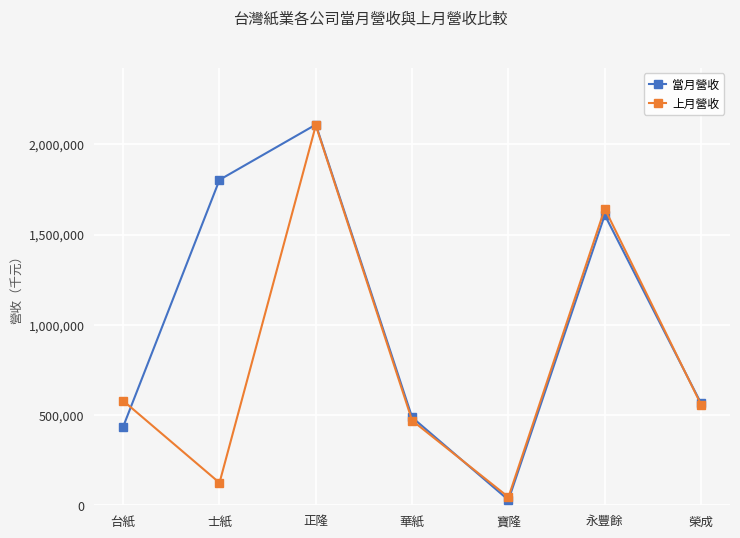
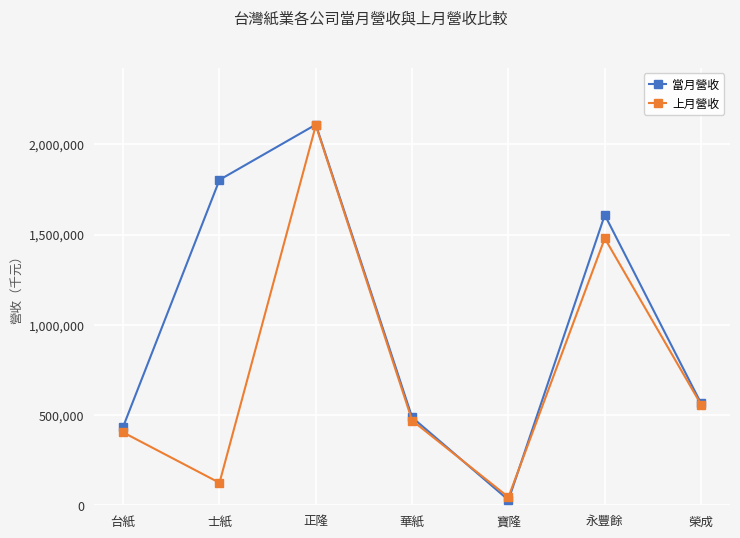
上月營收, 台紙: 580,000 -> 400,000
上月營收, 永豐餘: 1,640,000 -> 1,480,000
